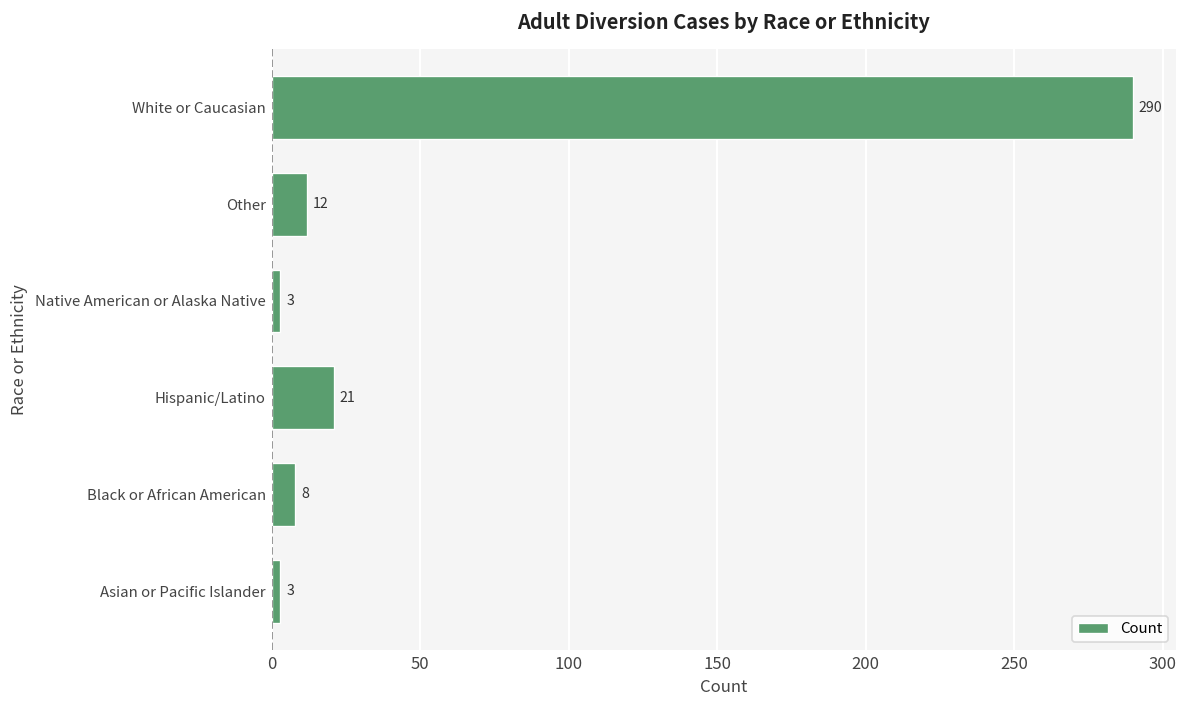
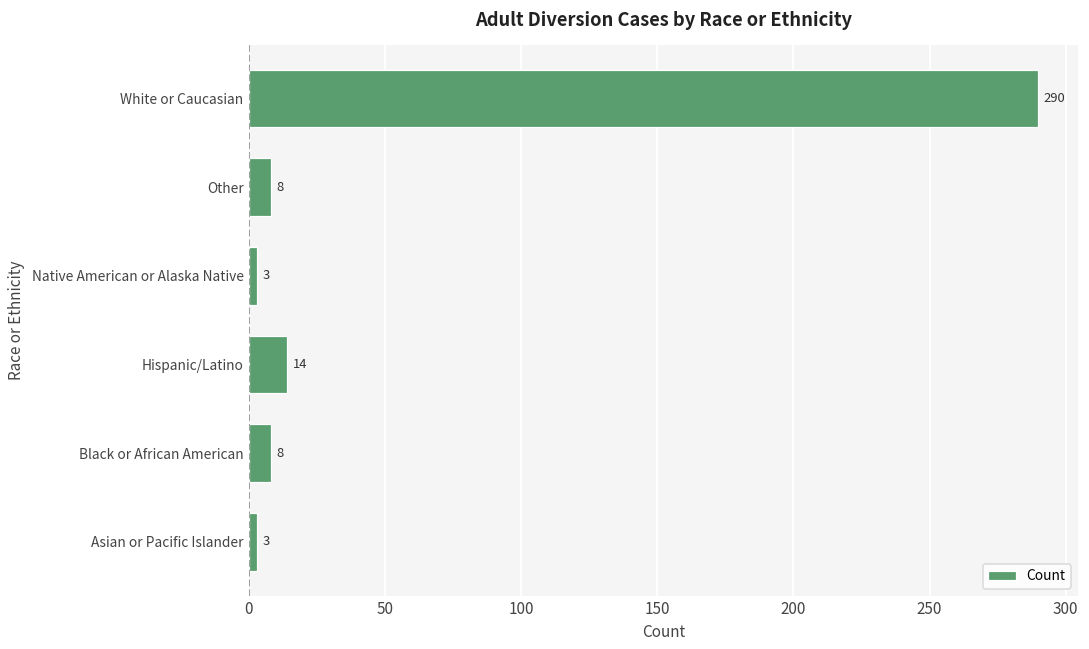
Other: 12 -> 8
Hispanic/Latino: 21 -> 14
